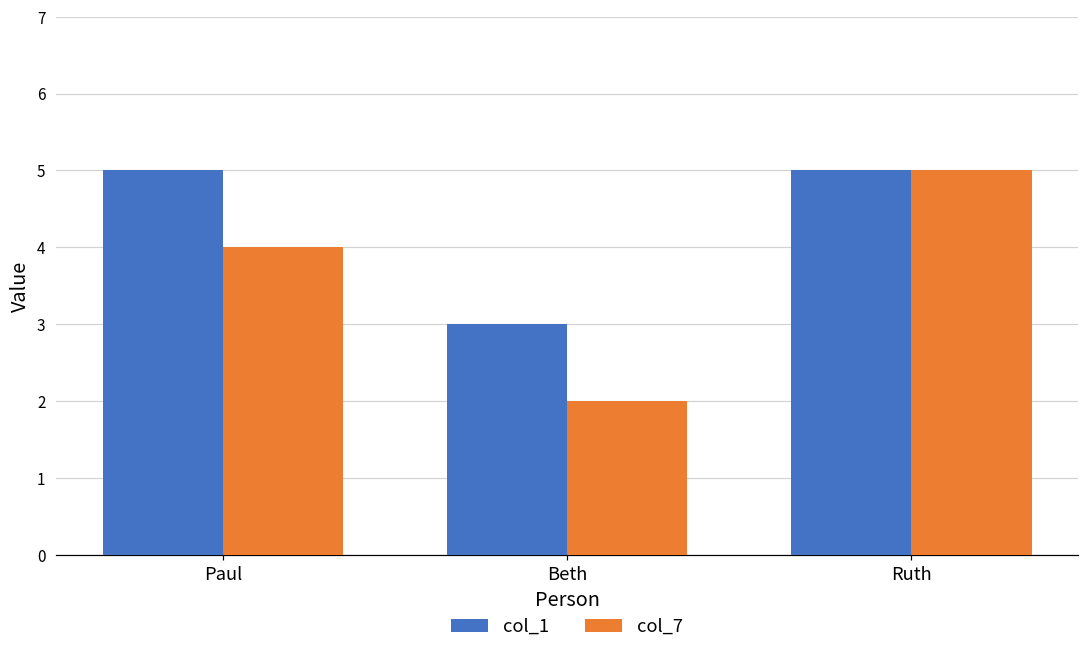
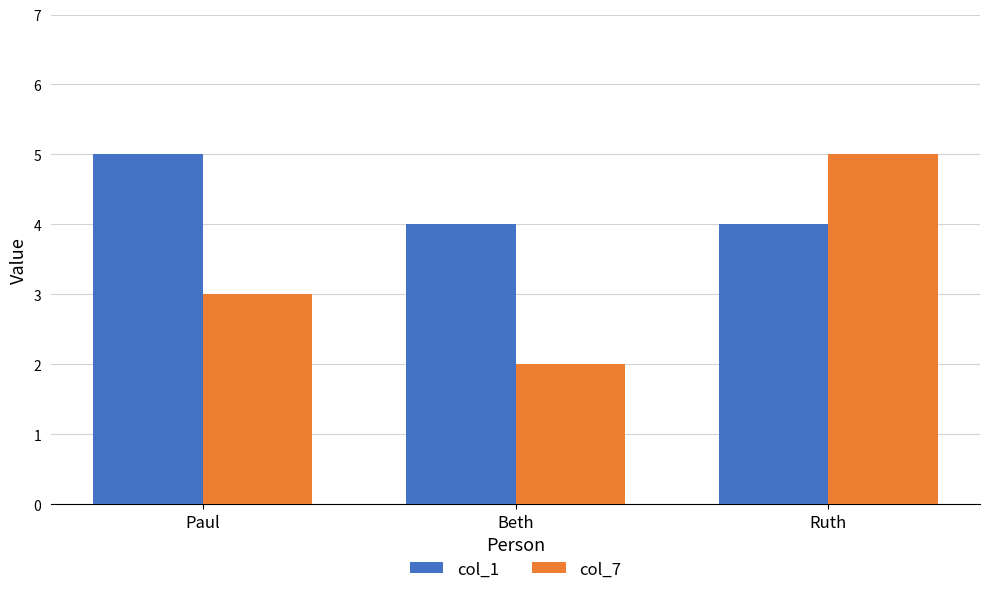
col_7, Paul: 4 -> 3
col_1, Beth: 3 -> 4
col_1, Ruth: 5 -> 4
